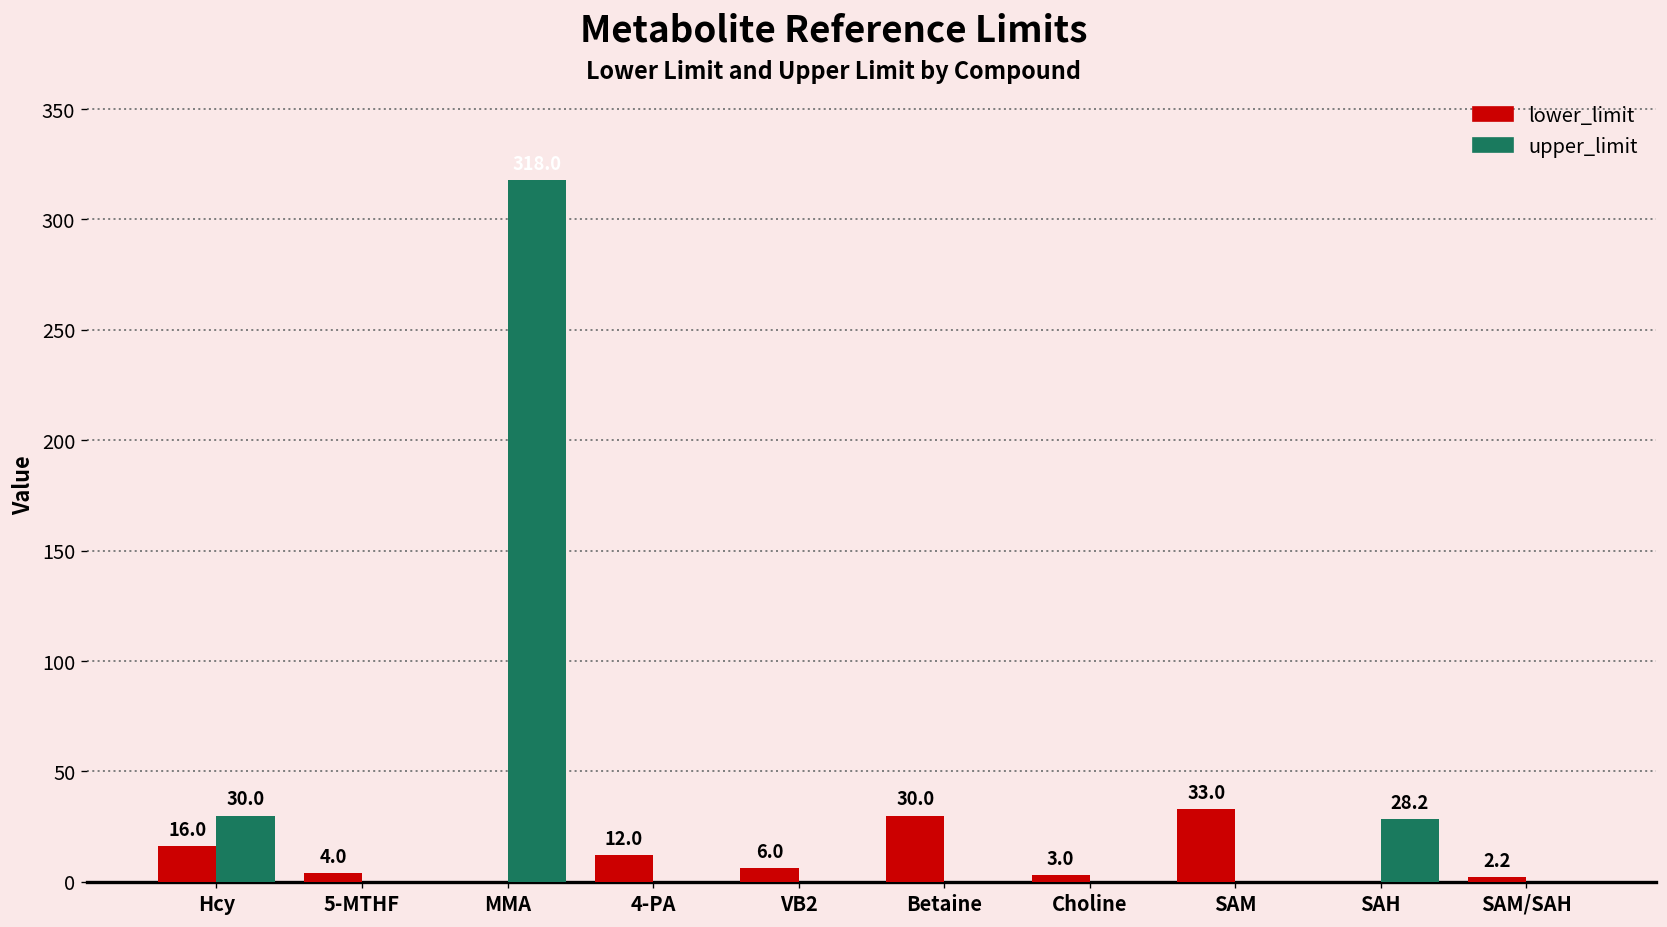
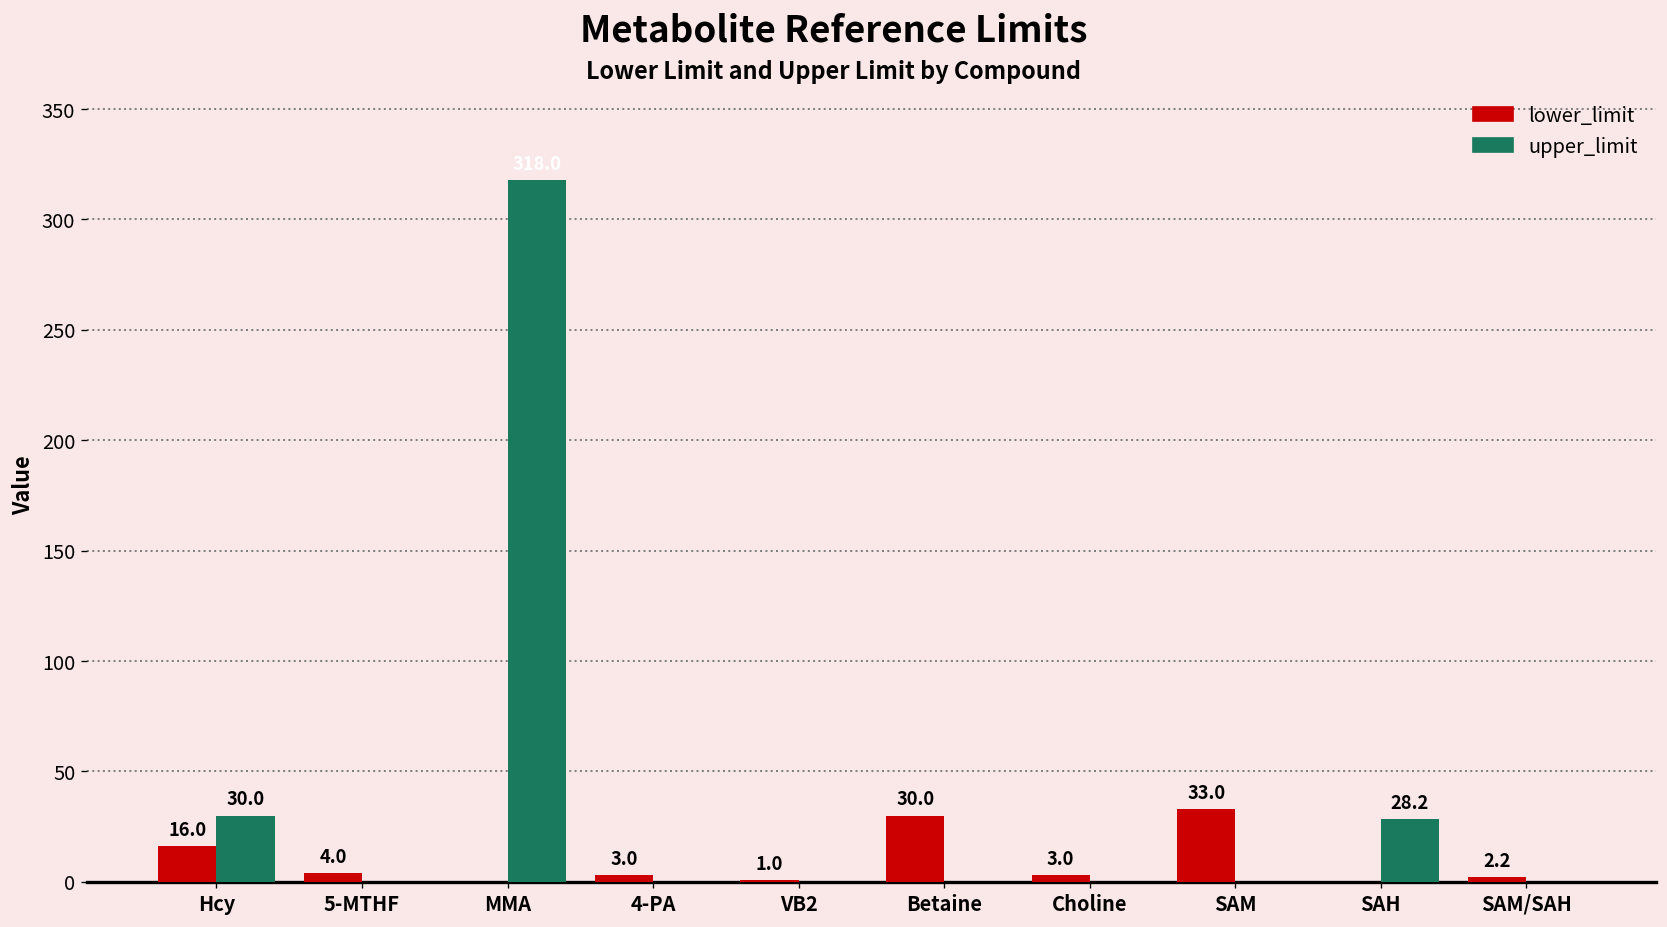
lower_limit, 4-PA: 12.0 -> 3.0
lower_limit, VB2: 6.0 -> 1.0
